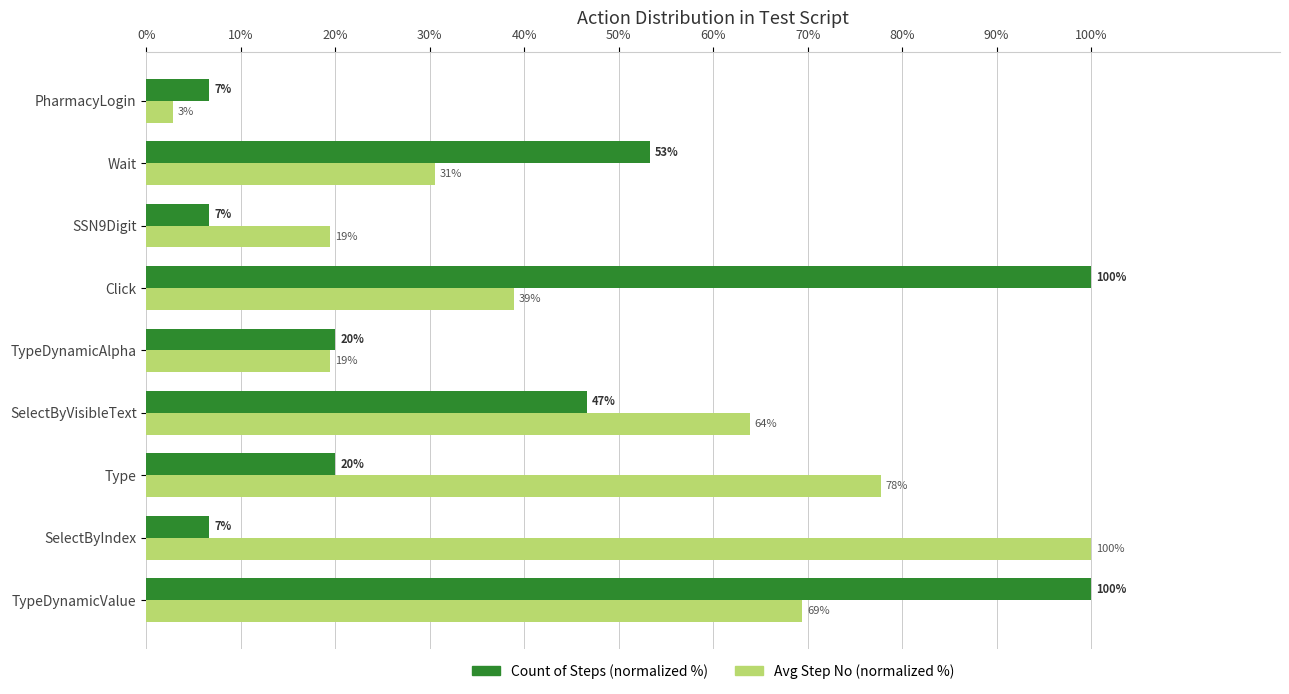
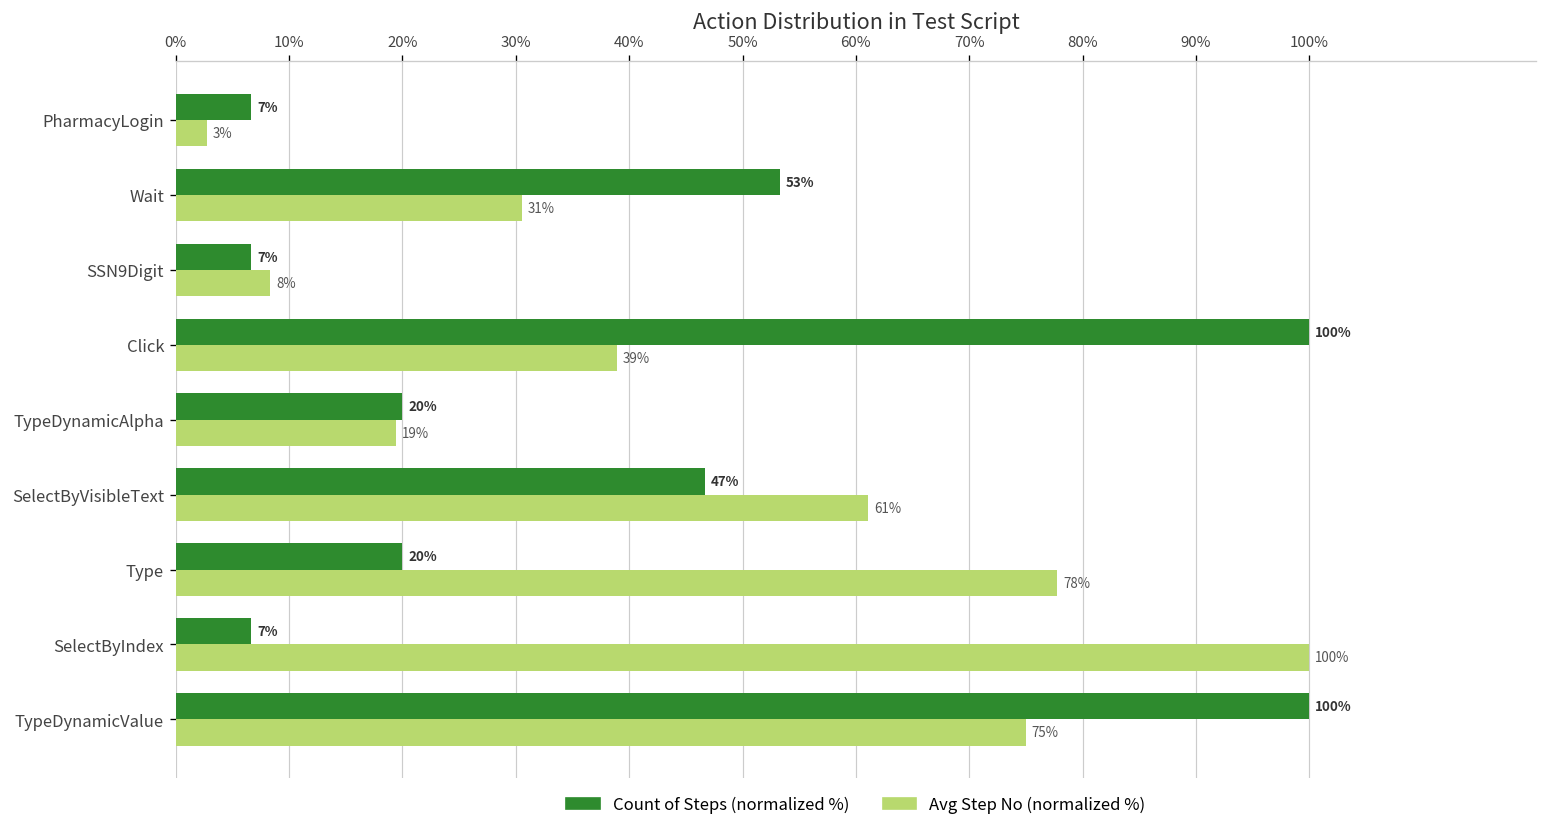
Avg Step No (normalized %), SSN9Digit: 19% -> 8%
Avg Step No (normalized %), SelectByVisibleText: 64% -> 61%
Avg Step No (normalized %), TypeDynamicValue: 69% -> 75%
